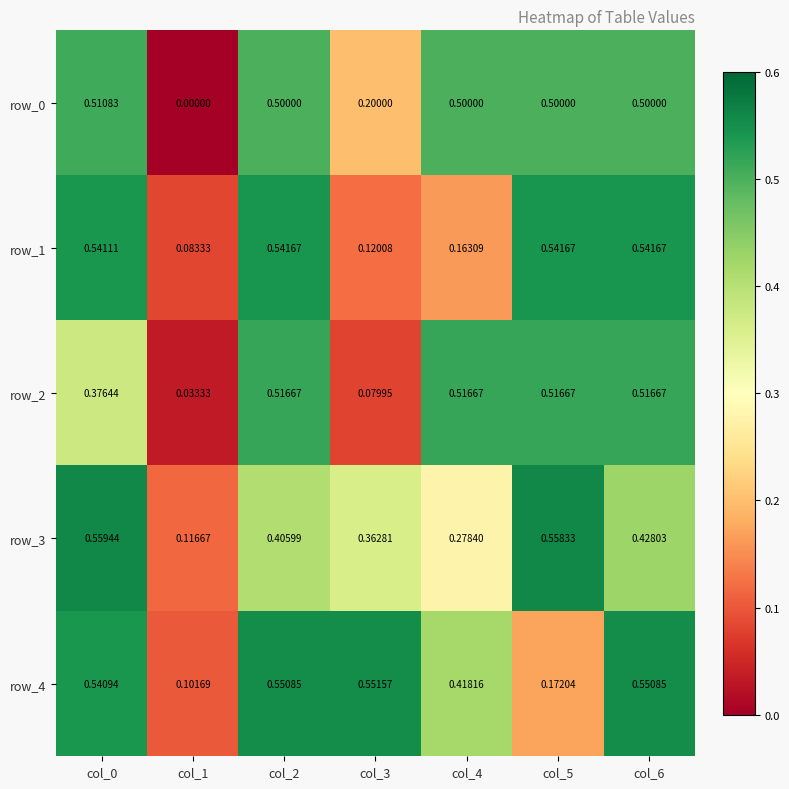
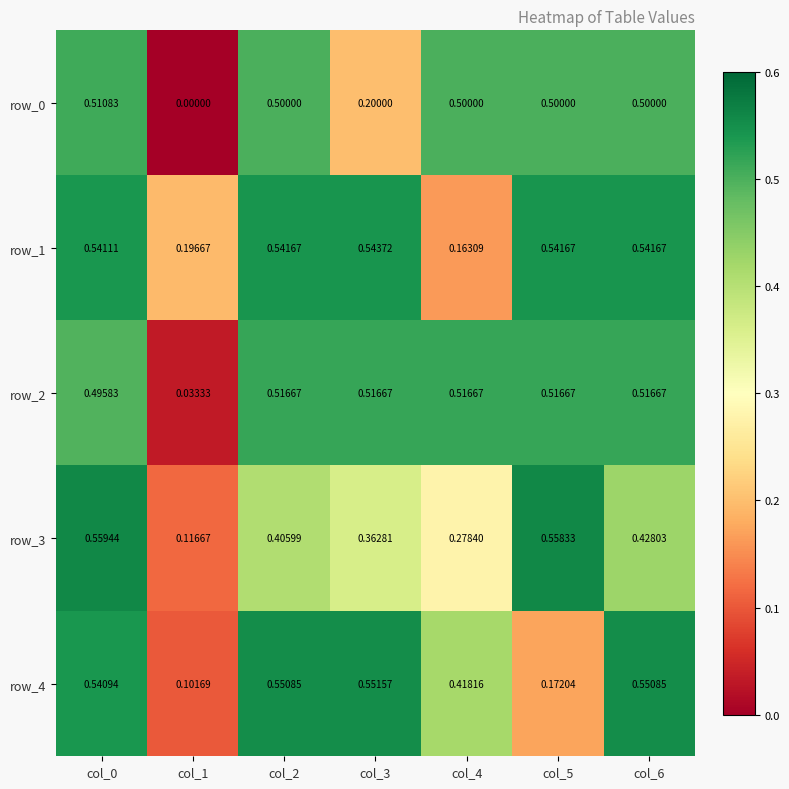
row_1, col_1: 0.08333 -> 0.19667
row_1, col_3: 0.12008 -> 0.54372
row_2, col_0: 0.37644 -> 0.49583
row_2, col_3: 0.07995 -> 0.51667
